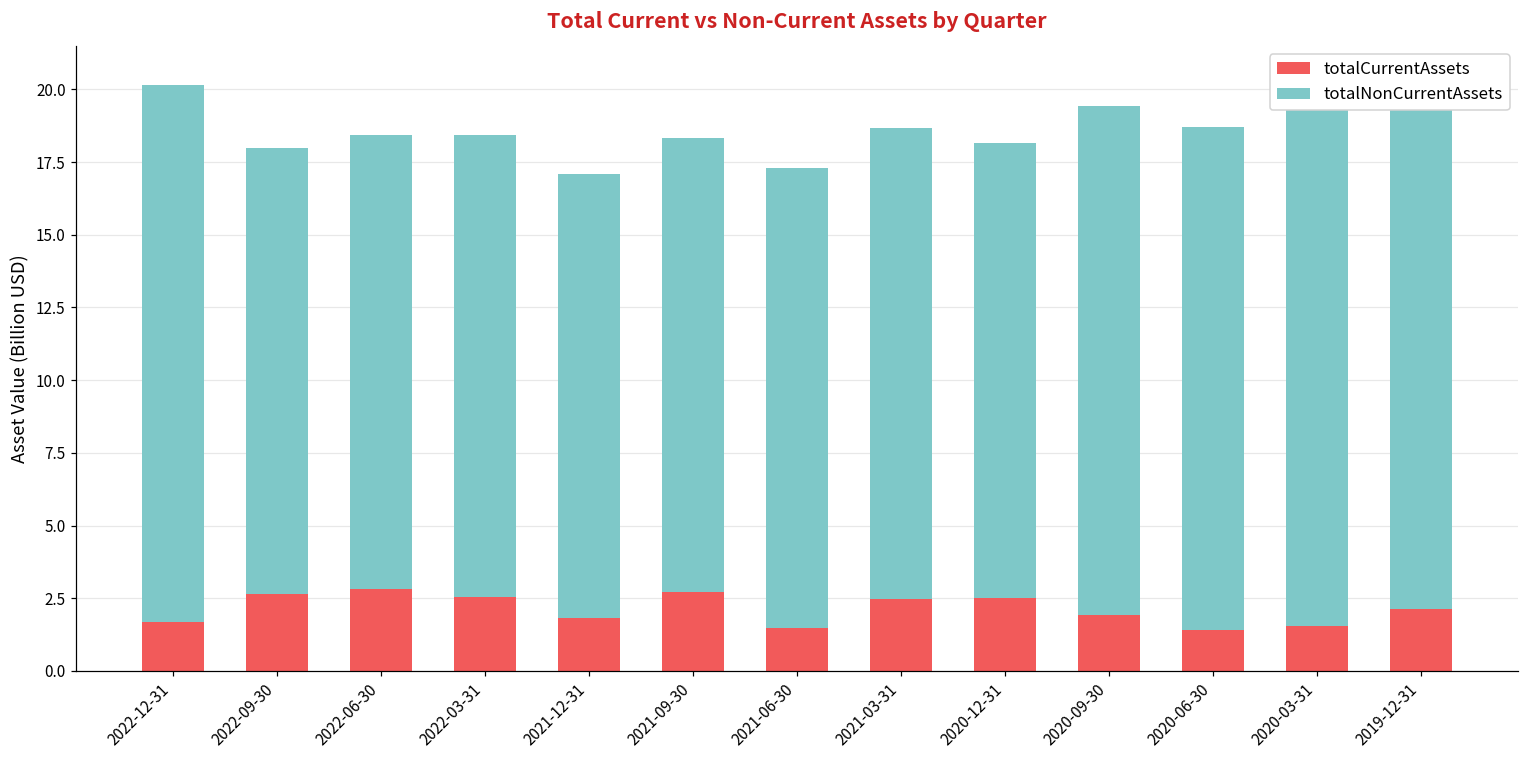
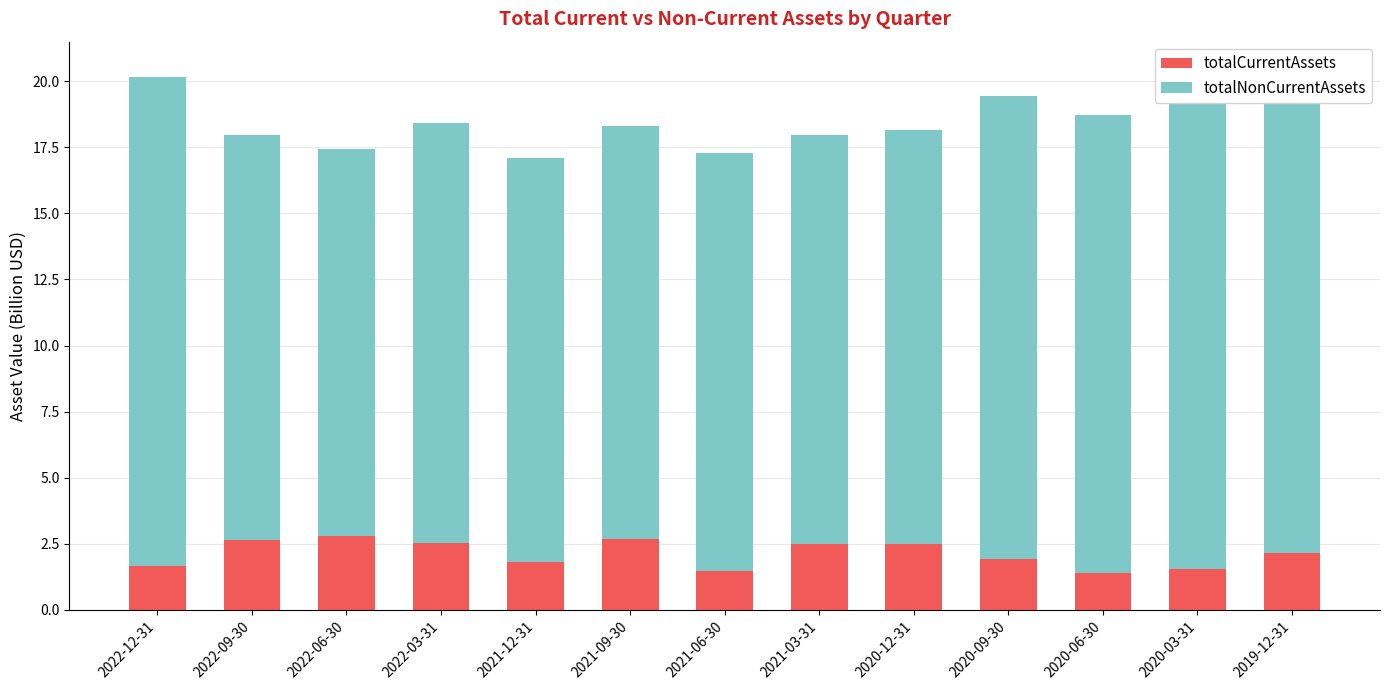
totalNonCurrentAssets, 2022-06-30: 15.6 -> 14.6
totalNonCurrentAssets, 2021-03-31: 16.2 -> 15.5
